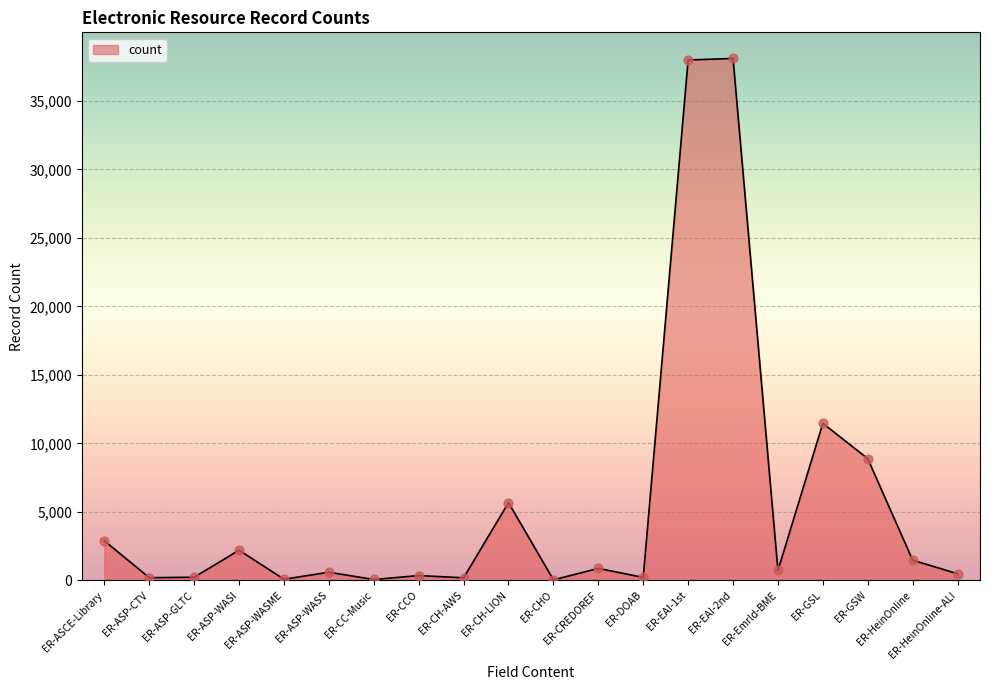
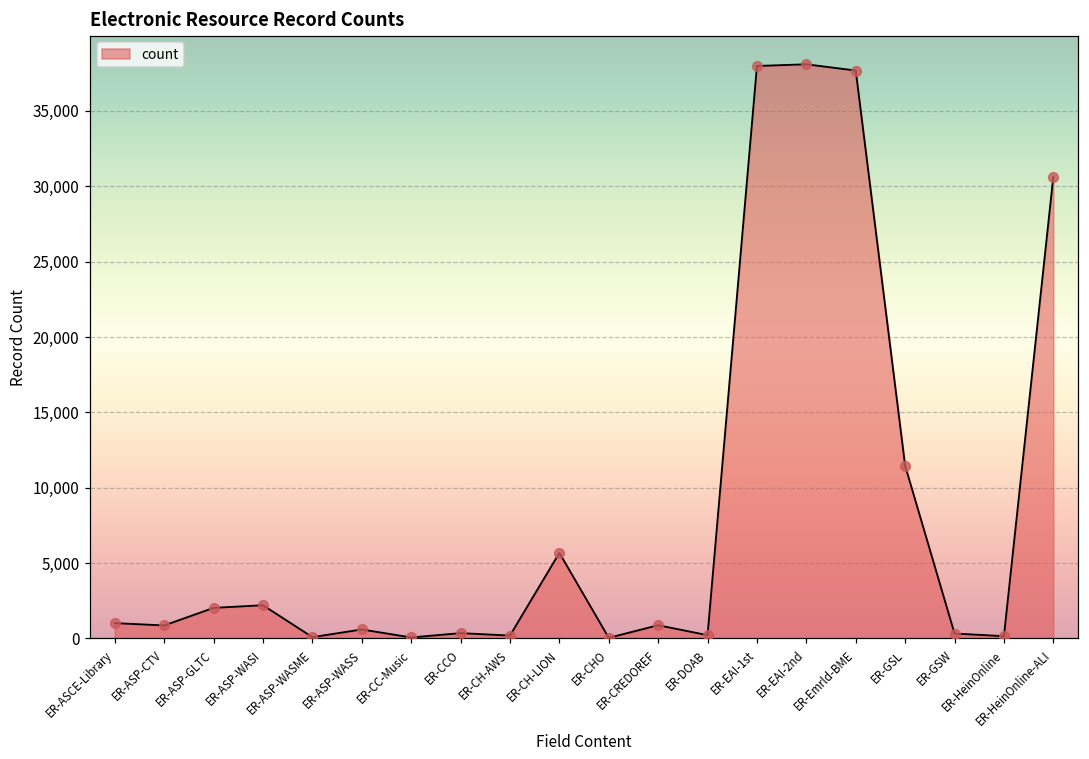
ER-ASCE-Library: 2,900 -> 1,000
ER-ASP-CTV: 200 -> 900
ER-ASP-GLTC: 200 -> 2,000
ER-Emrld-BME: 700 -> 37,700
ER-GSW: 8,900 -> 300
ER-HeinOnline: 1,500 -> 200
ER-HeinOnline-ALI: 500 -> 30,600
